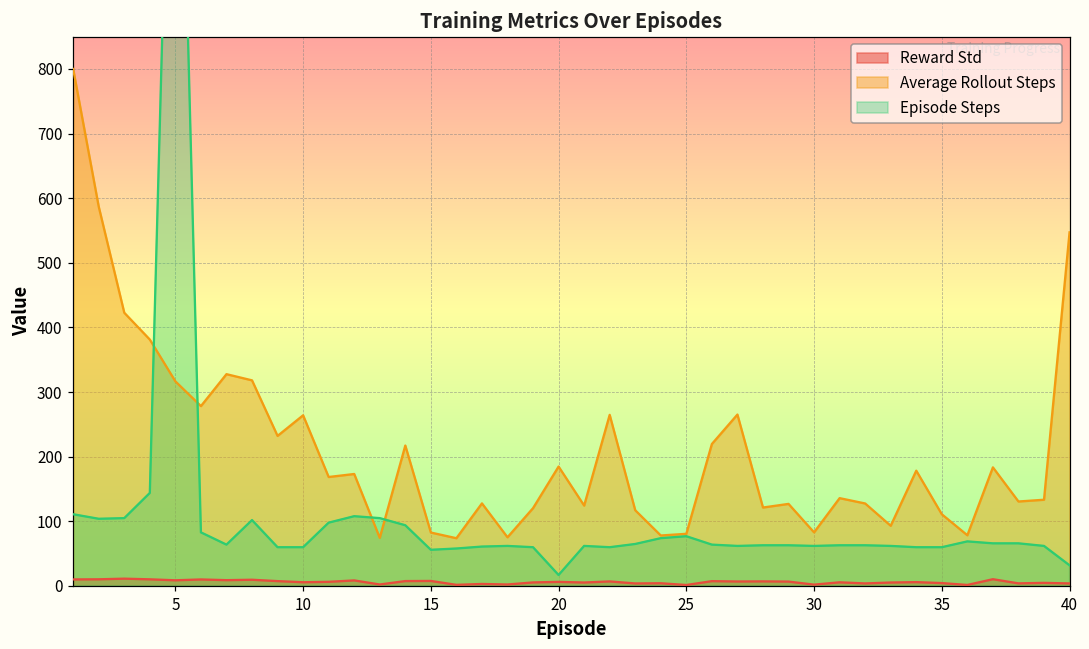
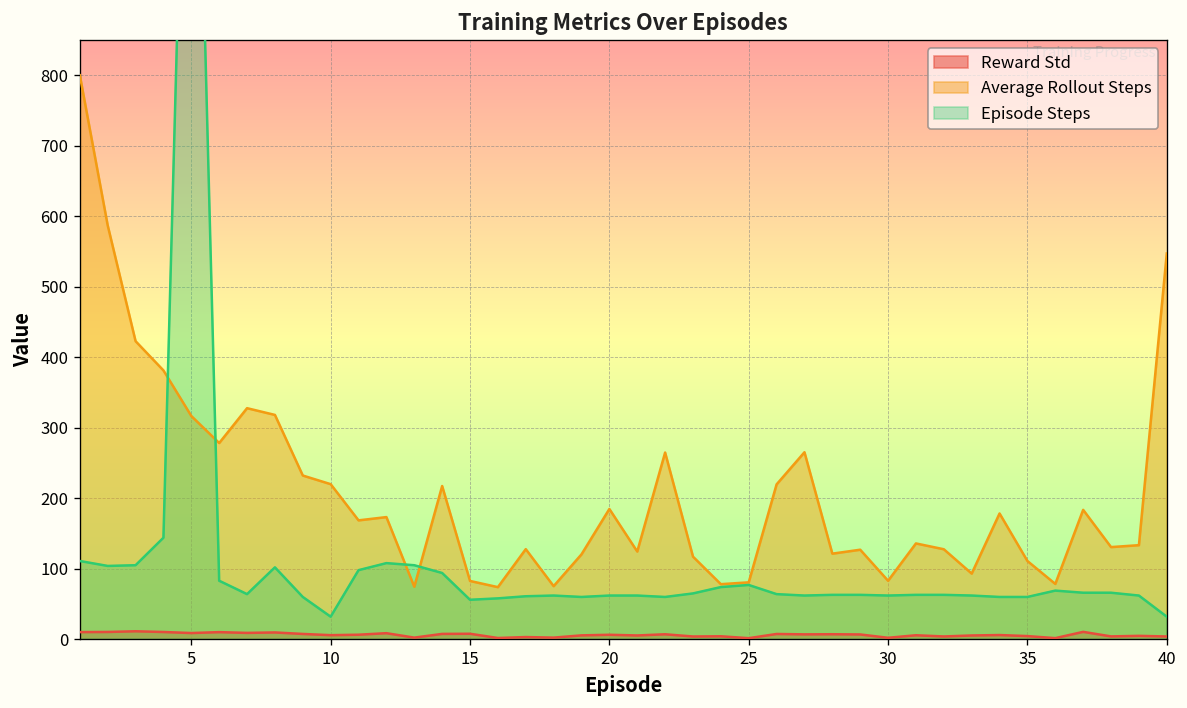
Average Rollout Steps, 10: 260 -> 220
Episode Steps, 10: 60 -> 30
Episode Steps, 20: 20 -> 60
